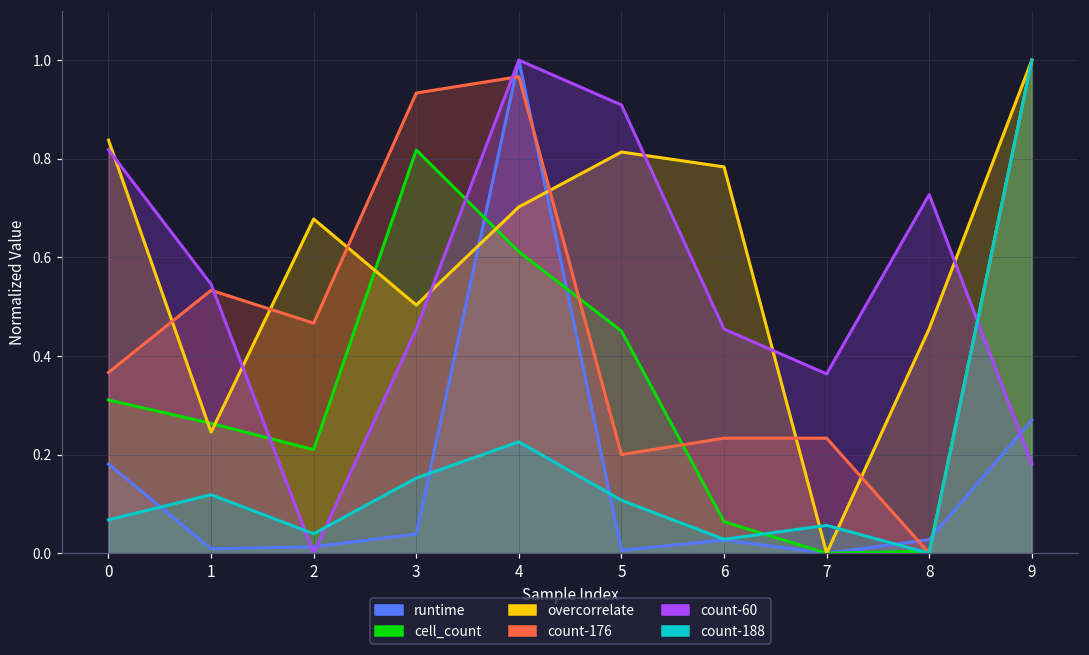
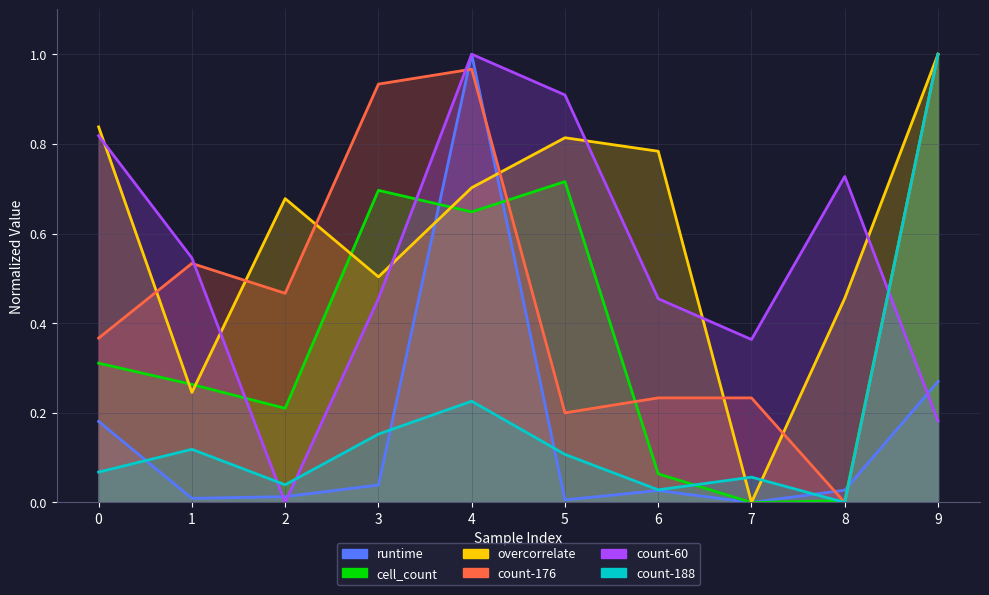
cell_count, 3: 0.82 -> 0.70
cell_count, 4: 0.61 -> 0.65
cell_count, 5: 0.45 -> 0.72
